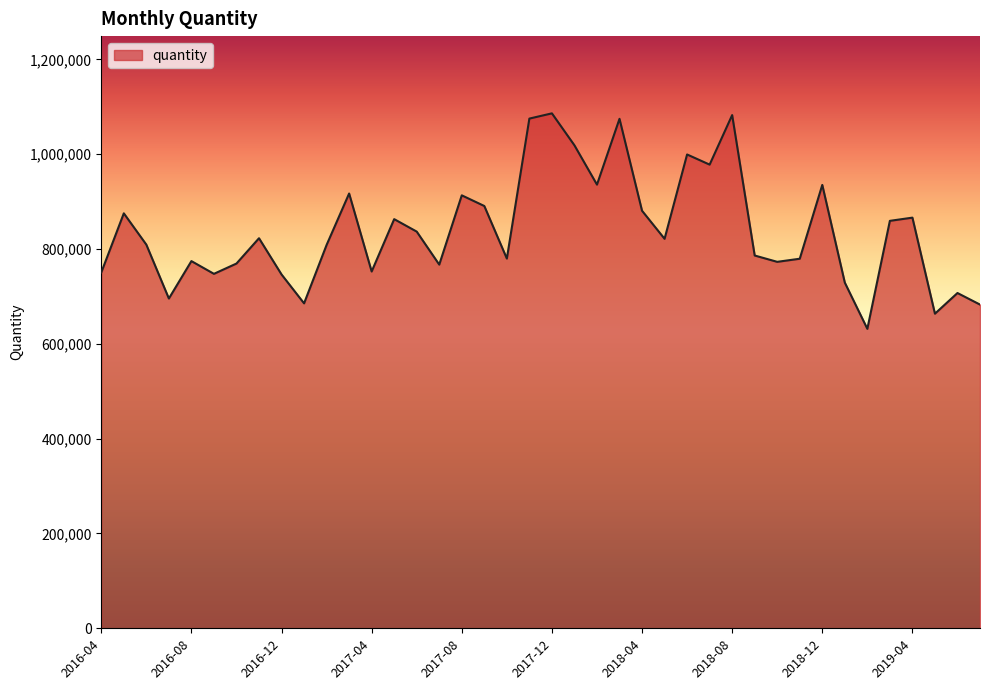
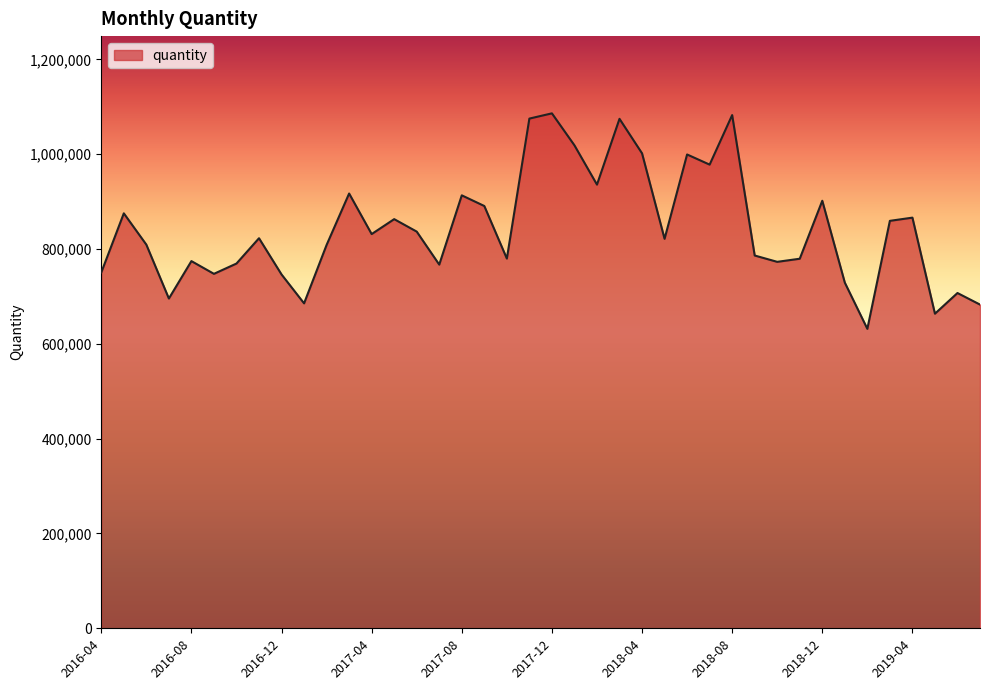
2017-04: 750,000 -> 830,000
2018-04: 880,000 -> 1,000,000
2018-12: 940,000 -> 900,000
